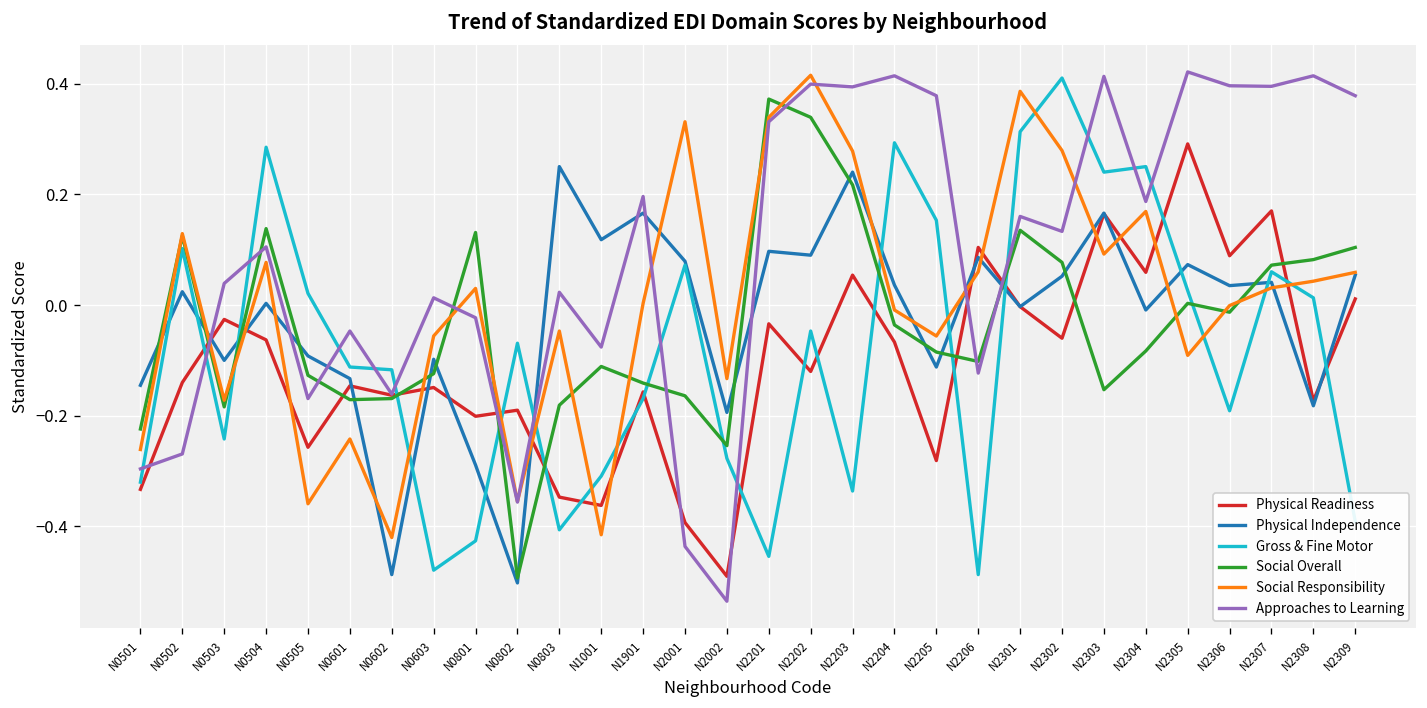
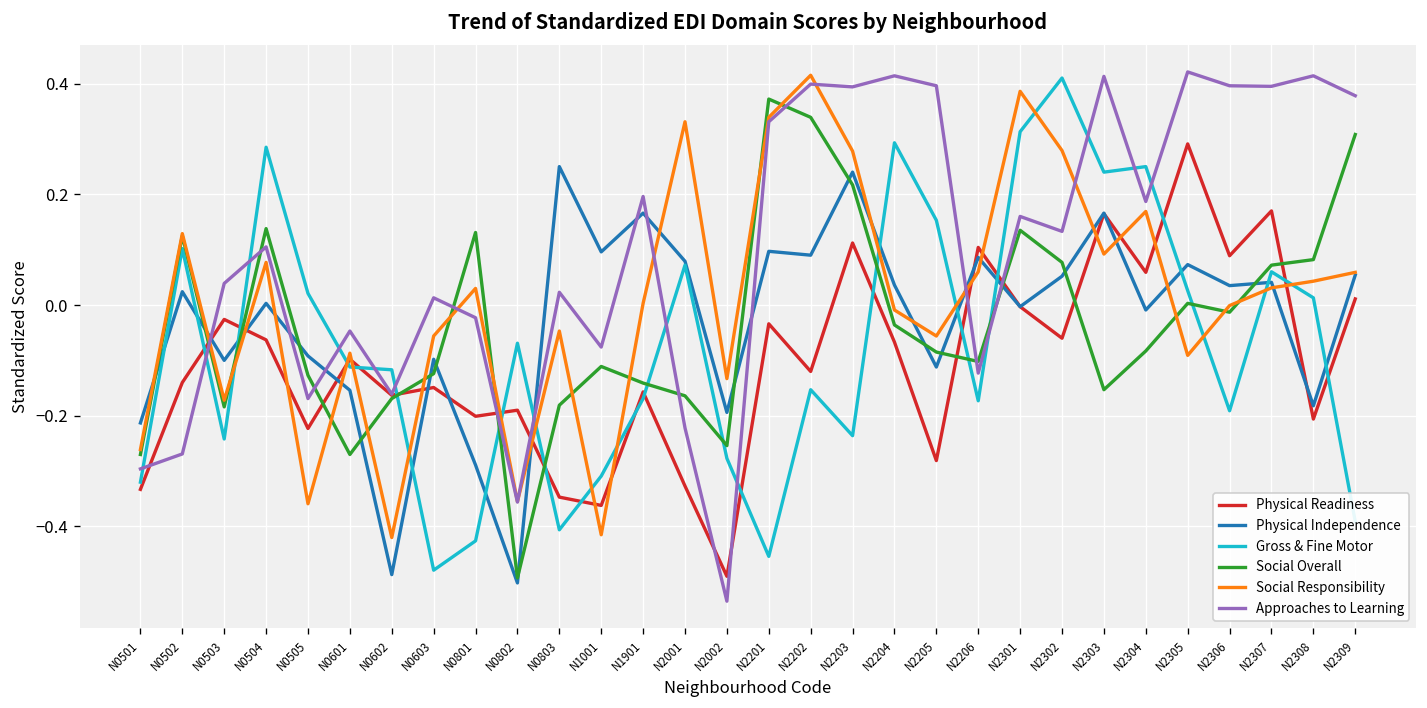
Physical Independence, N0501: -0.15 -> -0.21
Social Overall, N0501: -0.22 -> -0.27
Physical Readiness, N0505: -0.26 -> -0.22
Physical Readiness, N0601: -0.15 -> -0.10
Physical Independence, N0601: -0.13 -> -0.15
Social Overall, N0601: -0.17 -> -0.27
Social Responsibility, N0601: -0.24 -> -0.09
Physical Independence, N1001: 0.12 -> 0.10
Physical Readiness, N2001: -0.39 -> -0.33
Approaches to Learning, N2001: -0.44 -> -0.22
Gross & Fine Motor, N2202: -0.05 -> -0.15
Physical Readiness, N2203: 0.05 -> 0.11
Gross & Fine Motor, N2203: -0.34 -> -0.24
Approaches to Learning, N2205: 0.38 -> 0.40
Gross & Fine Motor, N2206: -0.49 -> -0.17
Physical Readiness, N2308: -0.17 -> -0.21
Social Overall, N2309: 0.10 -> 0.31
